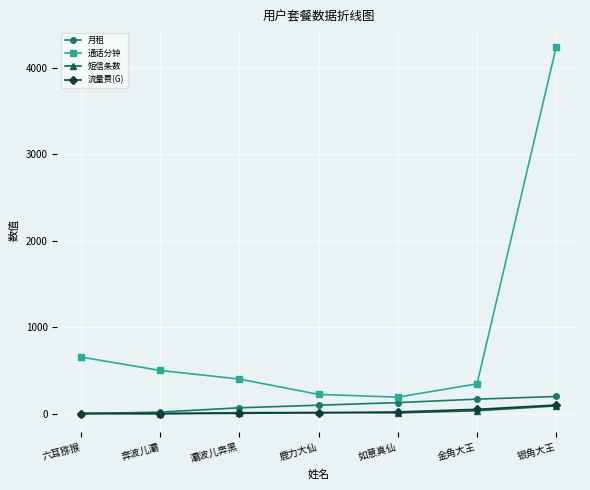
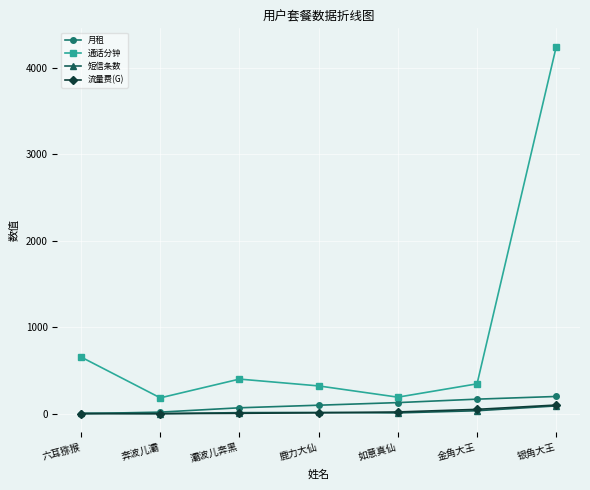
通话分钟, 奔波儿灞: 500 -> 200
通话分钟, 鹿力大仙: 200 -> 300
